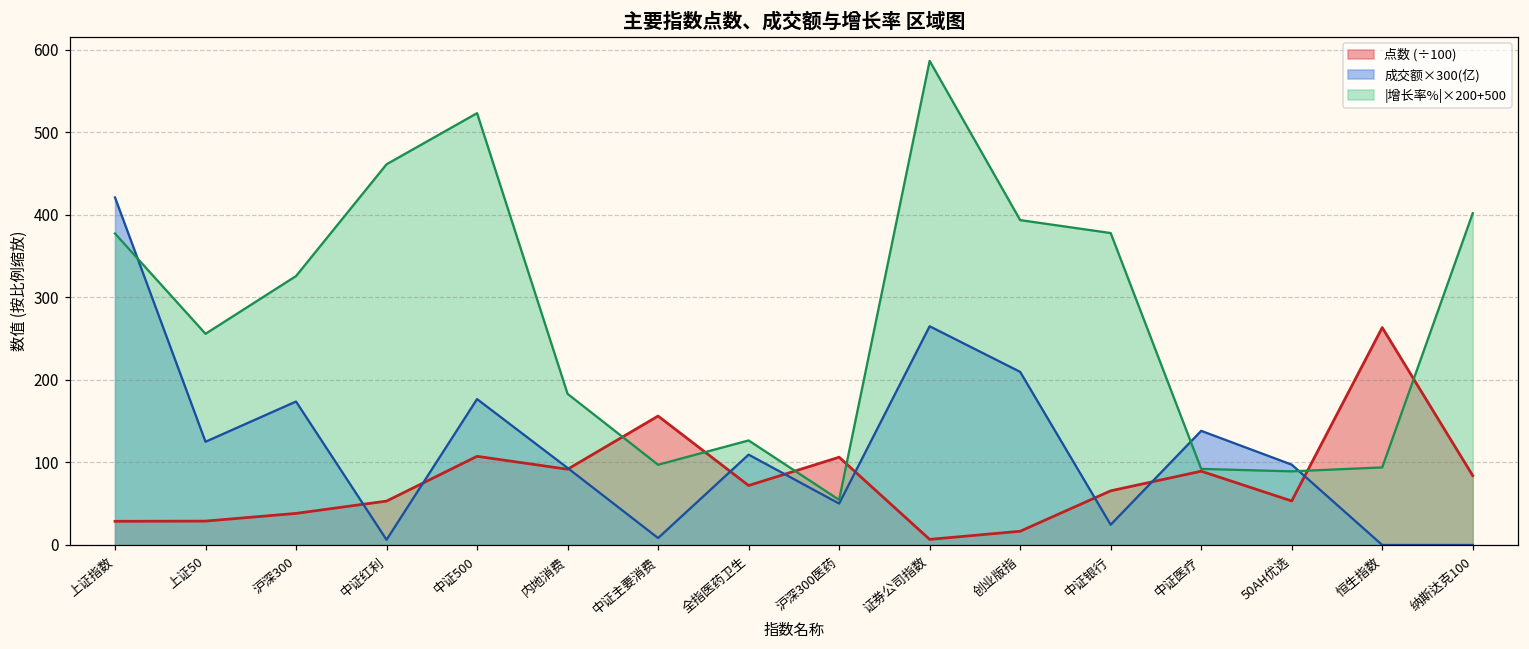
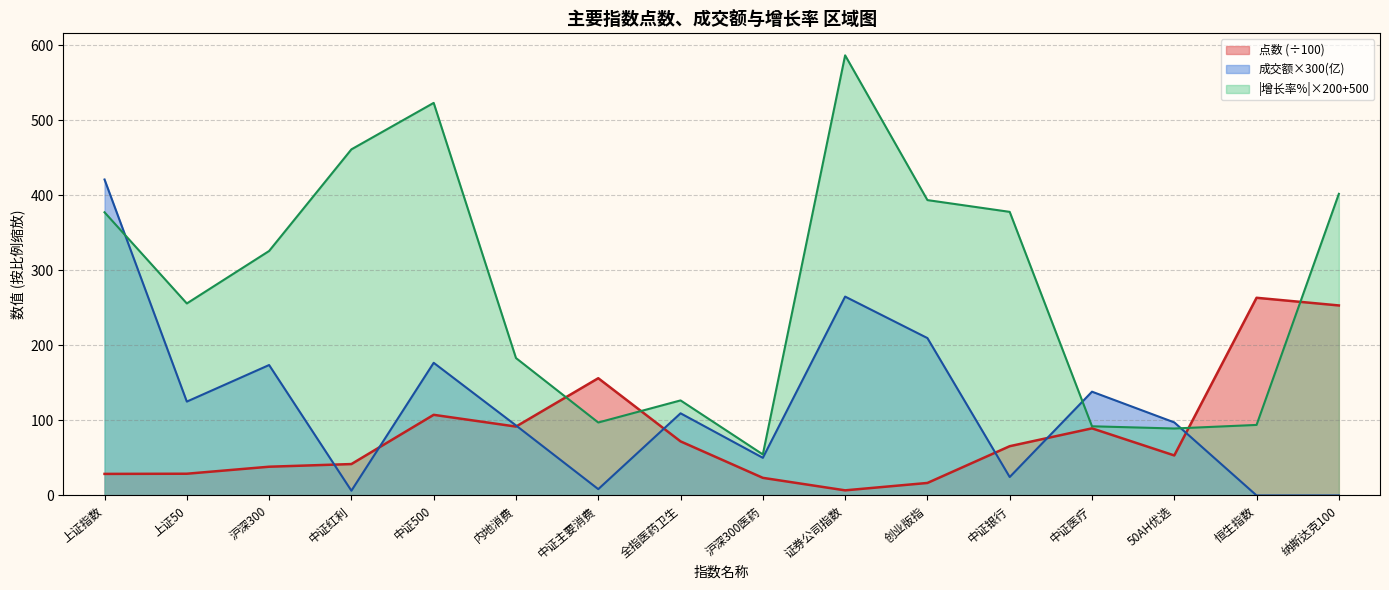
点数 (÷100), 中证红利: 50 -> 40
点数 (÷100), 沪深300医药: 110 -> 20
点数 (÷100), 纳斯达克100: 80 -> 250
